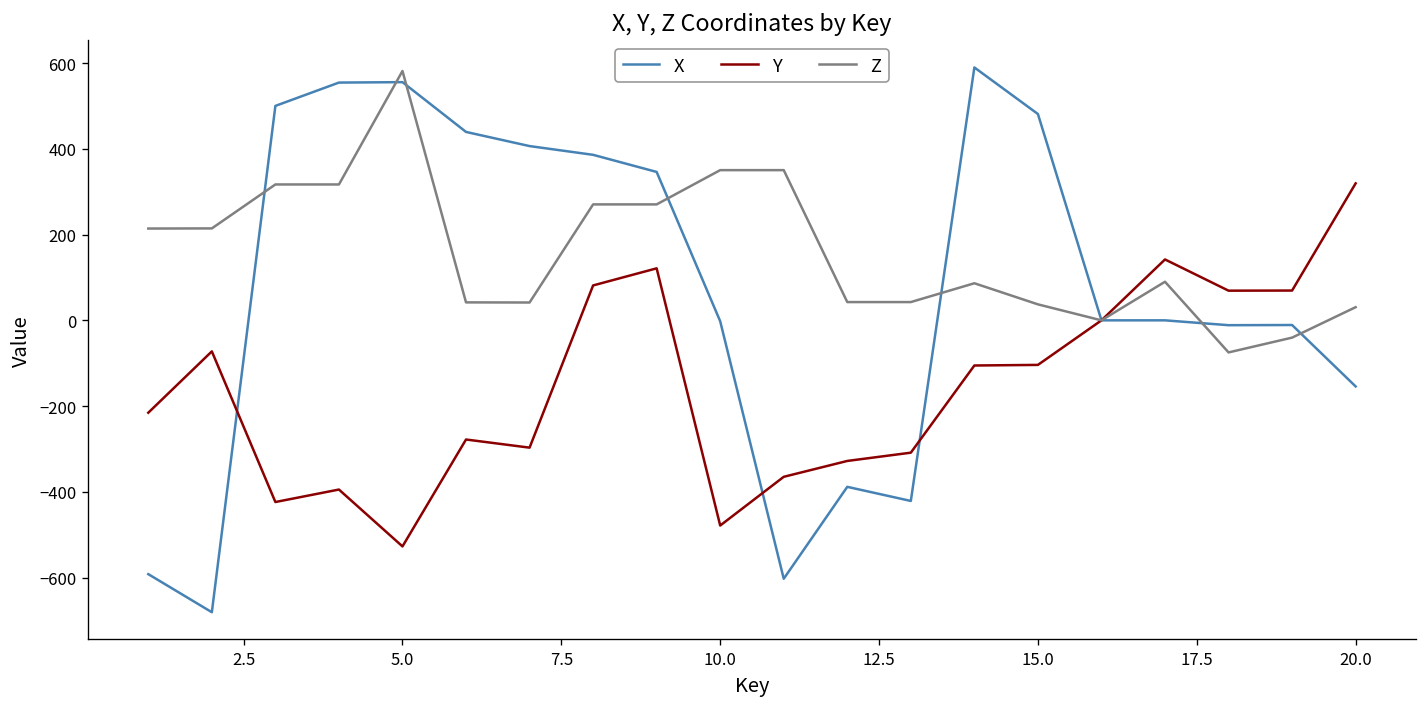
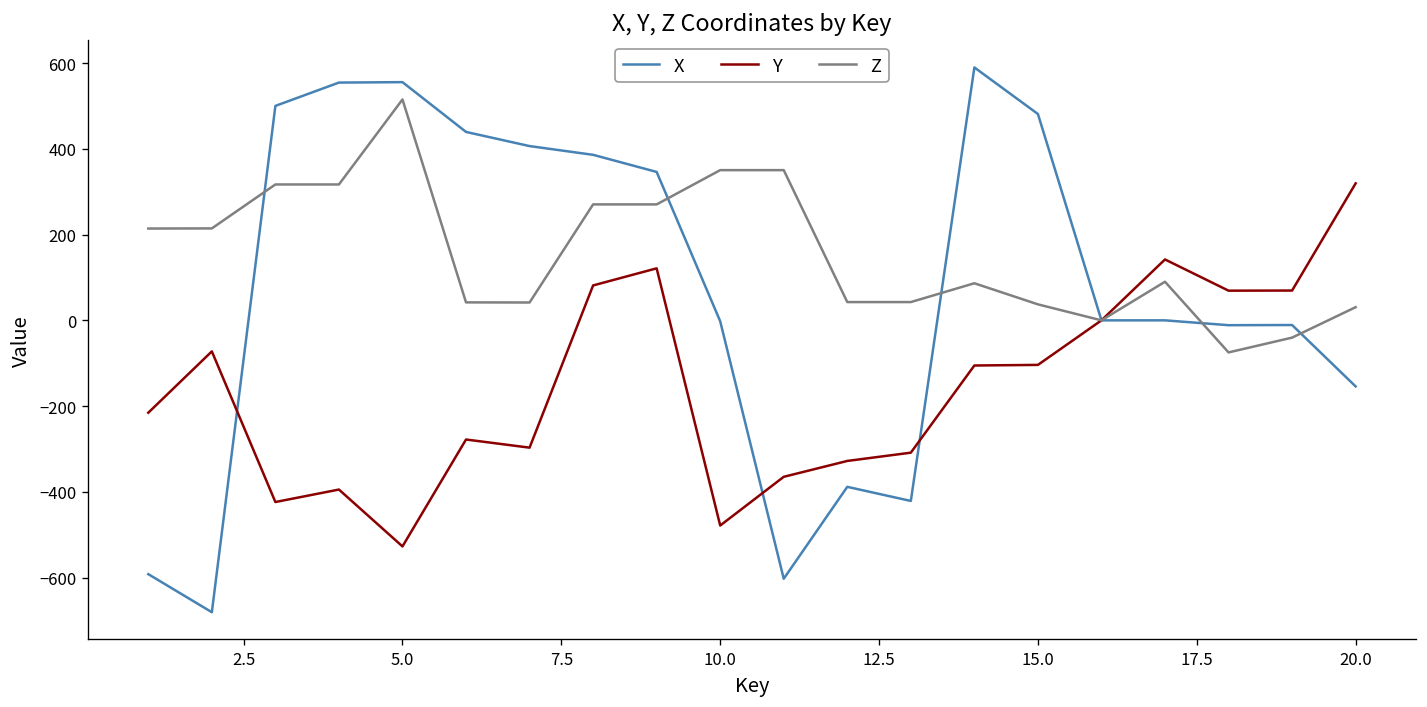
Z, 5.0: 580 -> 520
